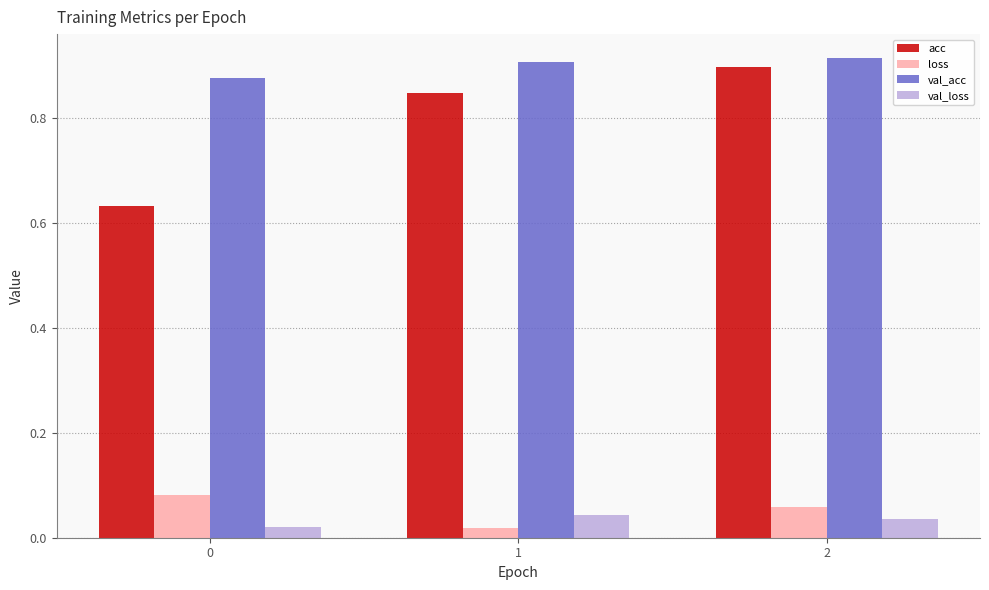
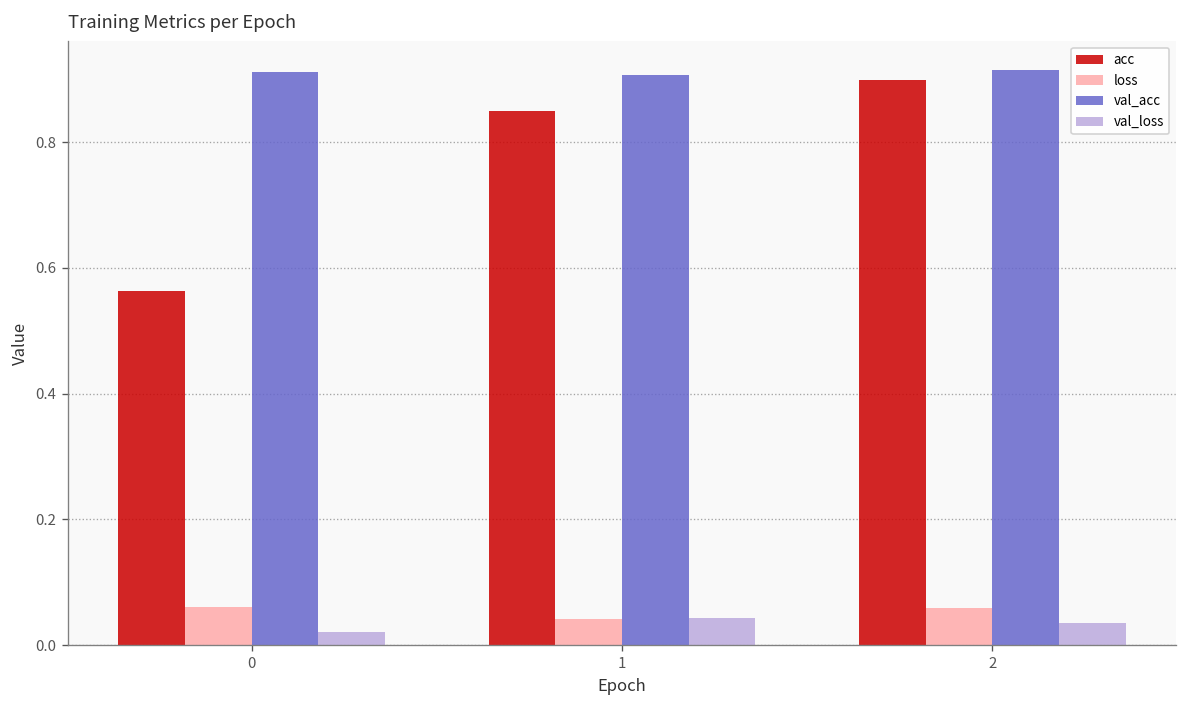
acc, 0: 0.63 -> 0.56
loss, 0: 0.08 -> 0.06
val_acc, 0: 0.88 -> 0.91
loss, 1: 0.02 -> 0.04
